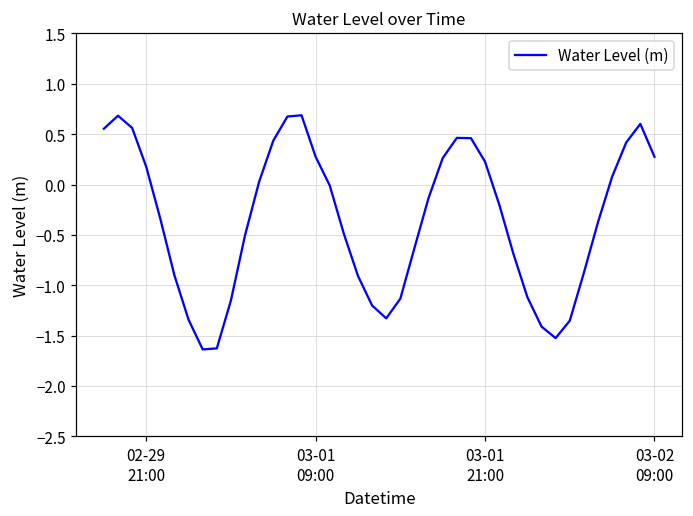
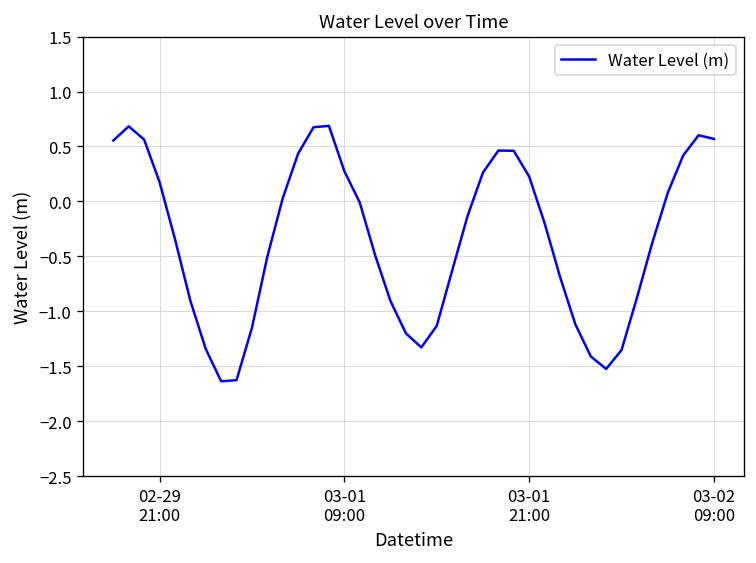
03-02 09:00: 0.3 -> 0.6
